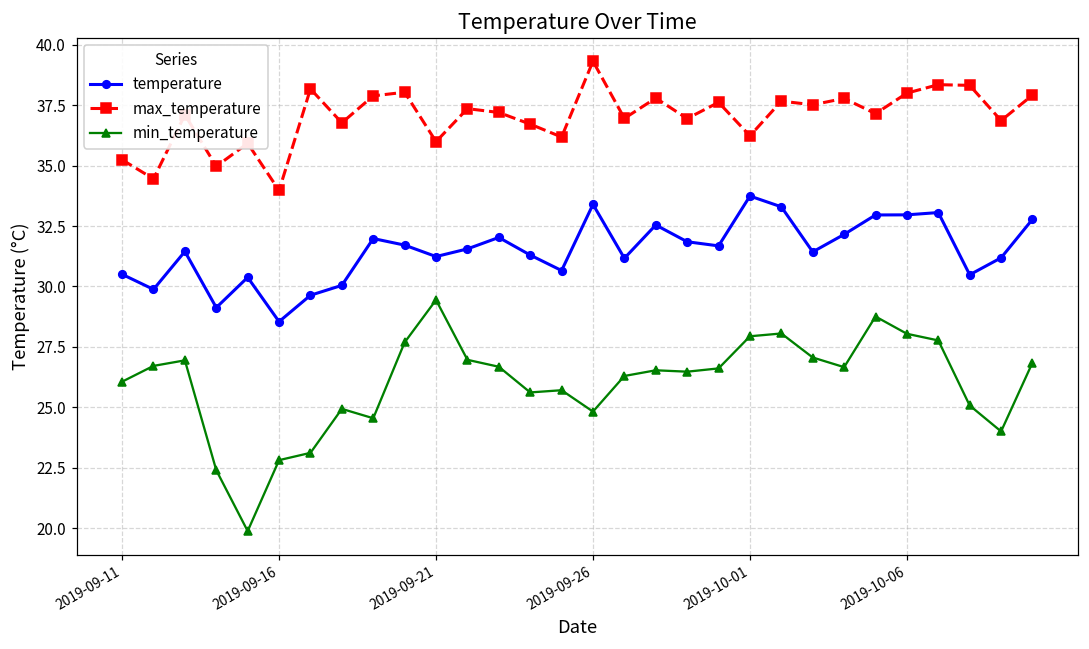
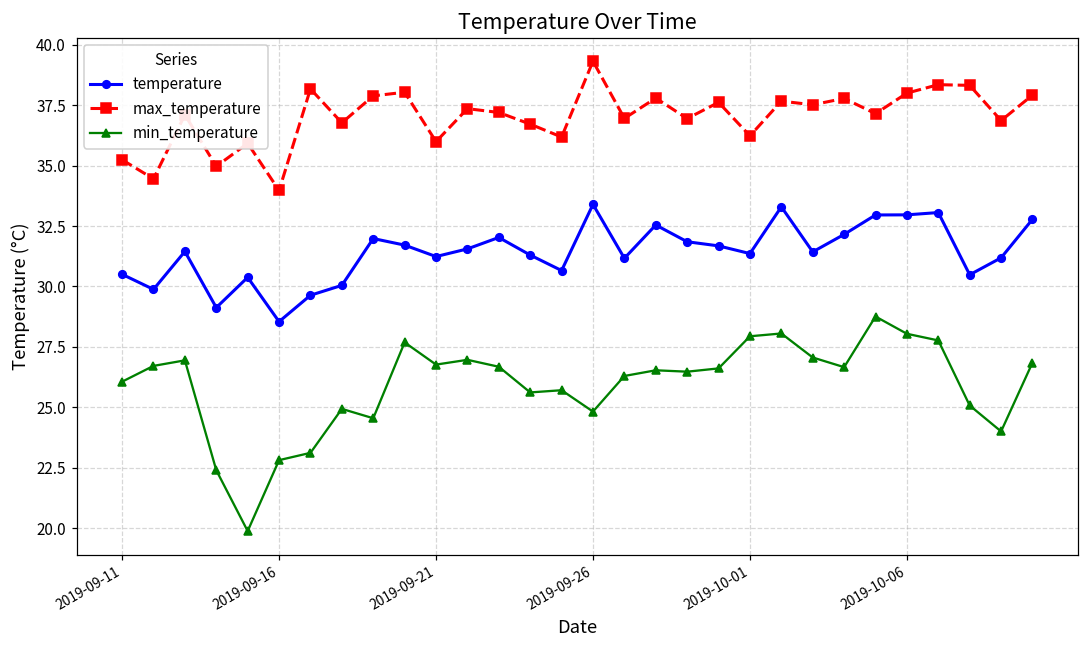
min_temperature, 2019-09-21: 29.4 -> 26.8
temperature, 2019-10-01: 33.7 -> 31.4
